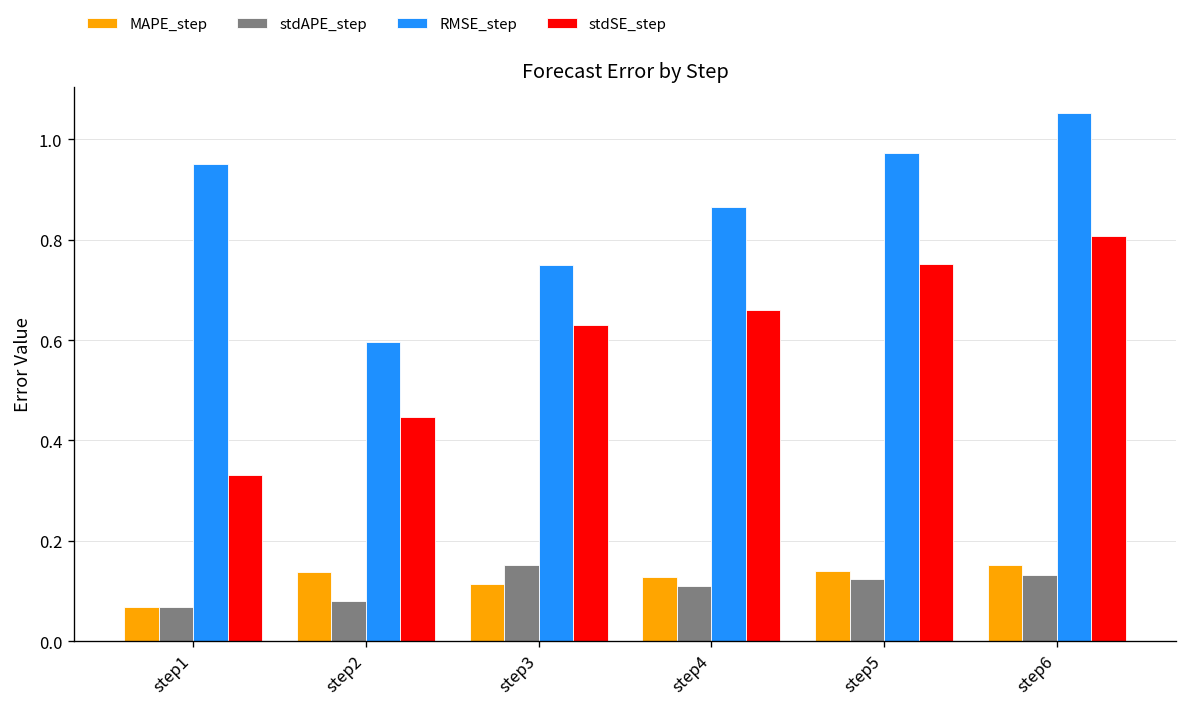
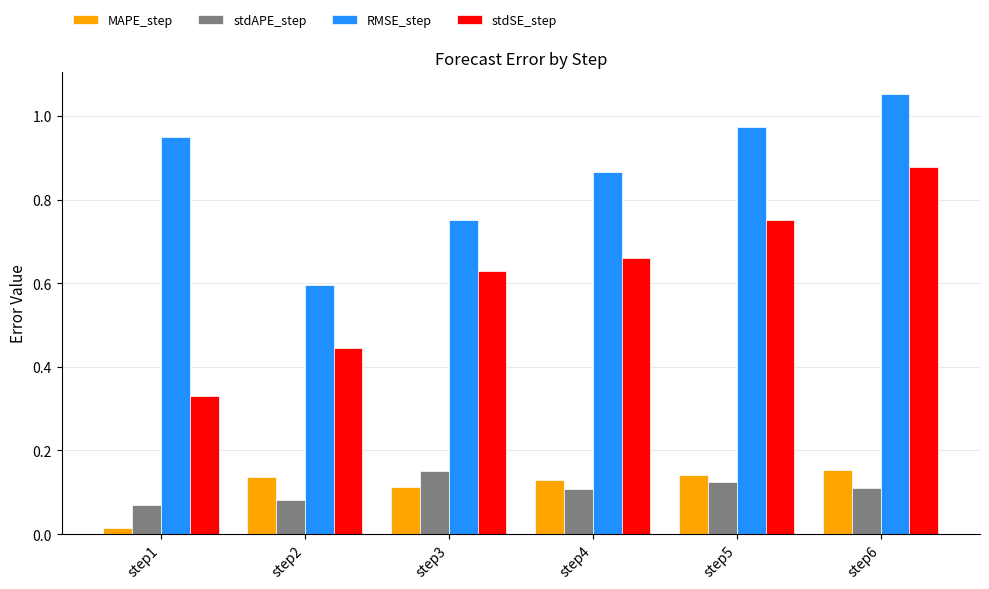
MAPE_step, step1: 0.07 -> 0.01
stdAPE_step, step6: 0.13 -> 0.11
stdSE_step, step6: 0.81 -> 0.88
